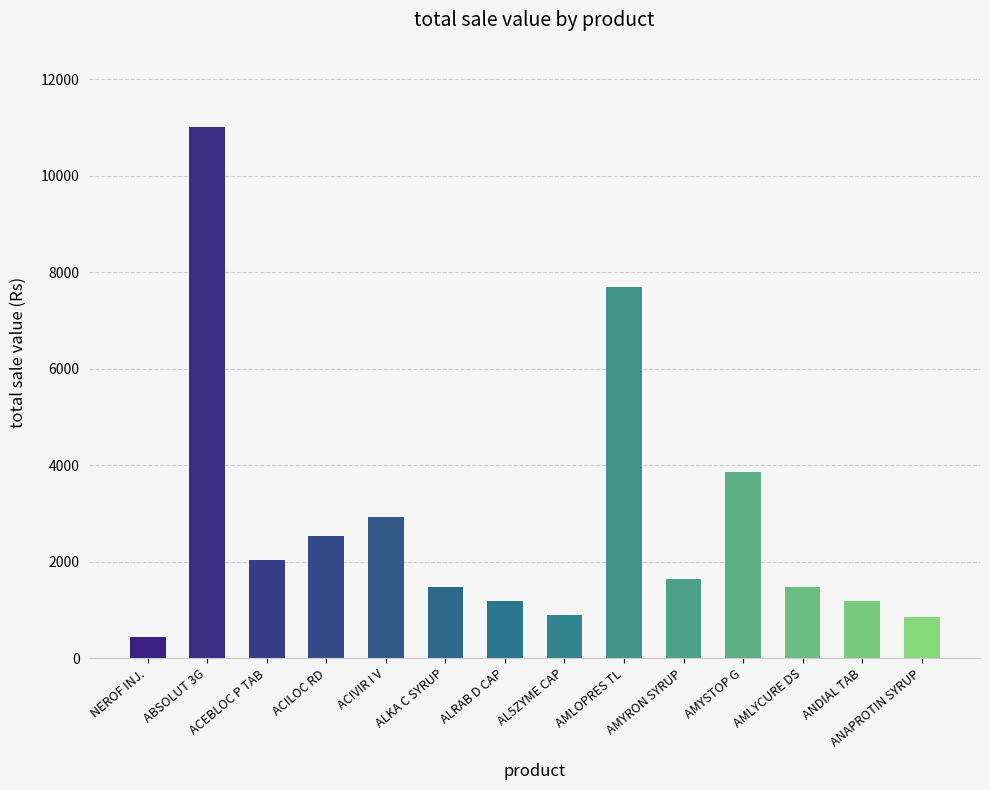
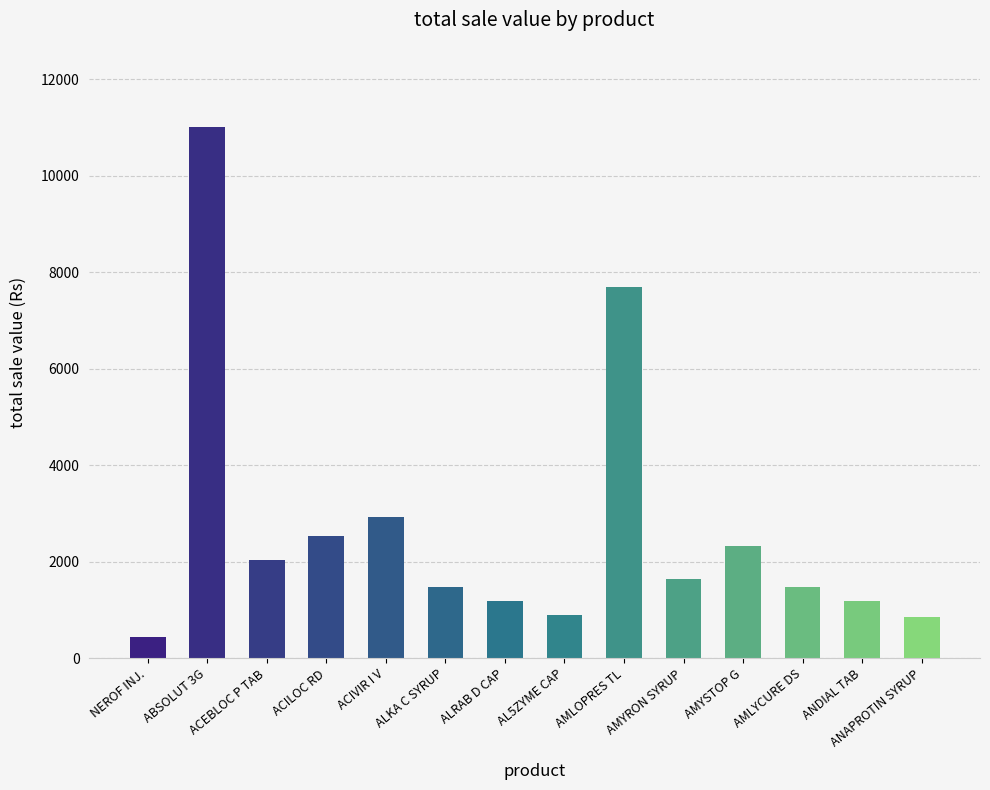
AMYSTOP G: 3900 -> 2300
